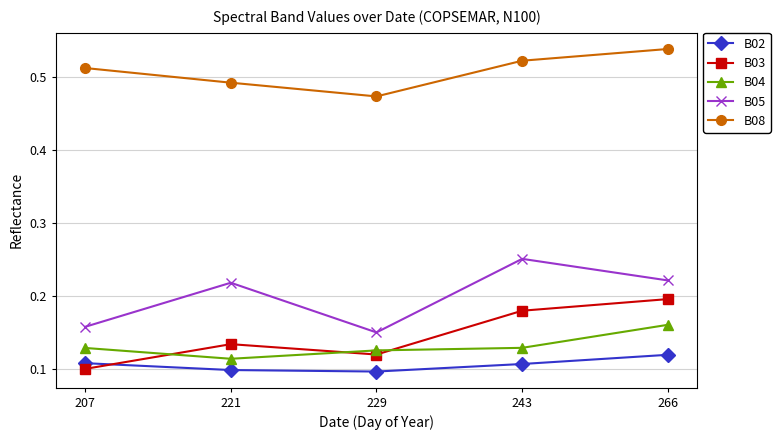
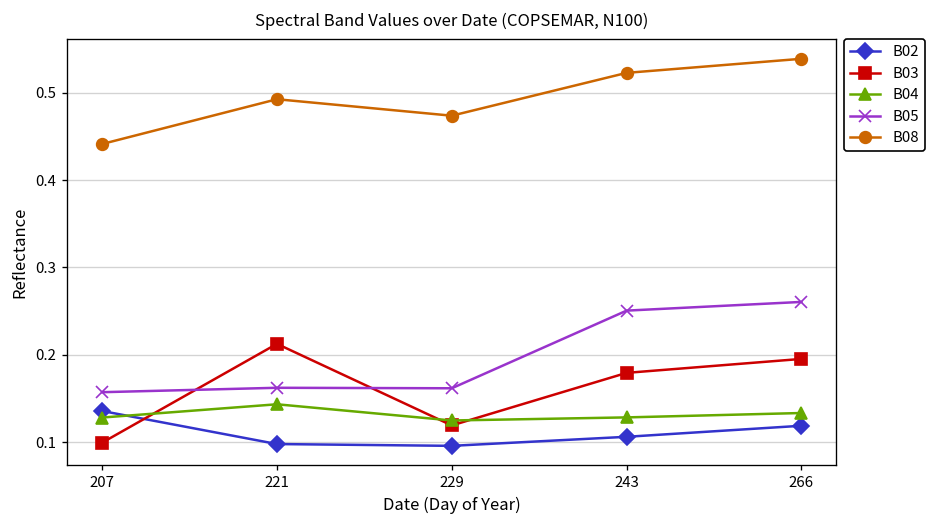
B02, 207: 0.11 -> 0.14
B08, 207: 0.51 -> 0.44
B03, 221: 0.13 -> 0.21
B04, 221: 0.11 -> 0.14
B05, 221: 0.22 -> 0.16
B05, 229: 0.15 -> 0.16
B04, 266: 0.16 -> 0.13
B05, 266: 0.22 -> 0.26
